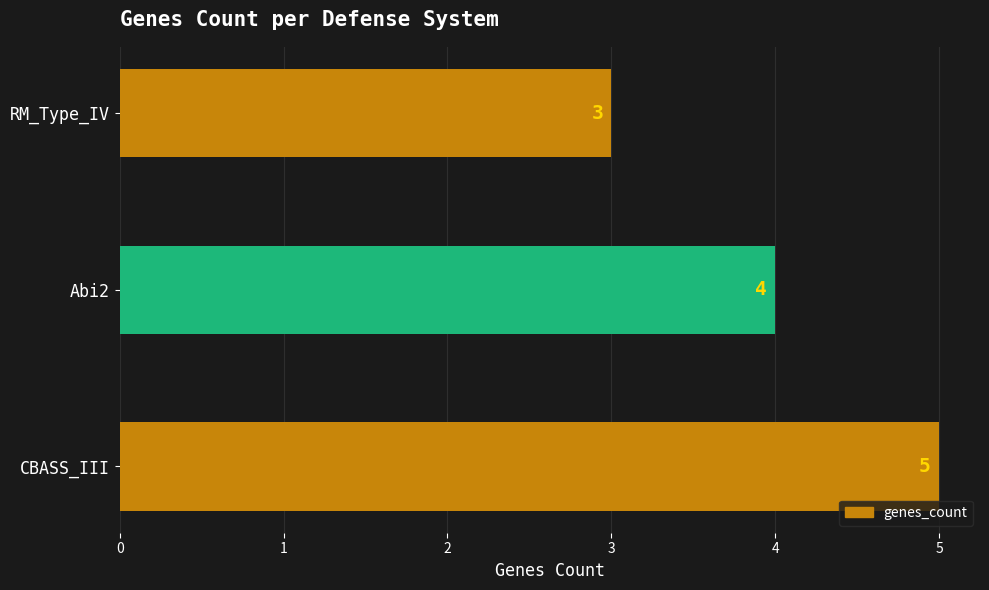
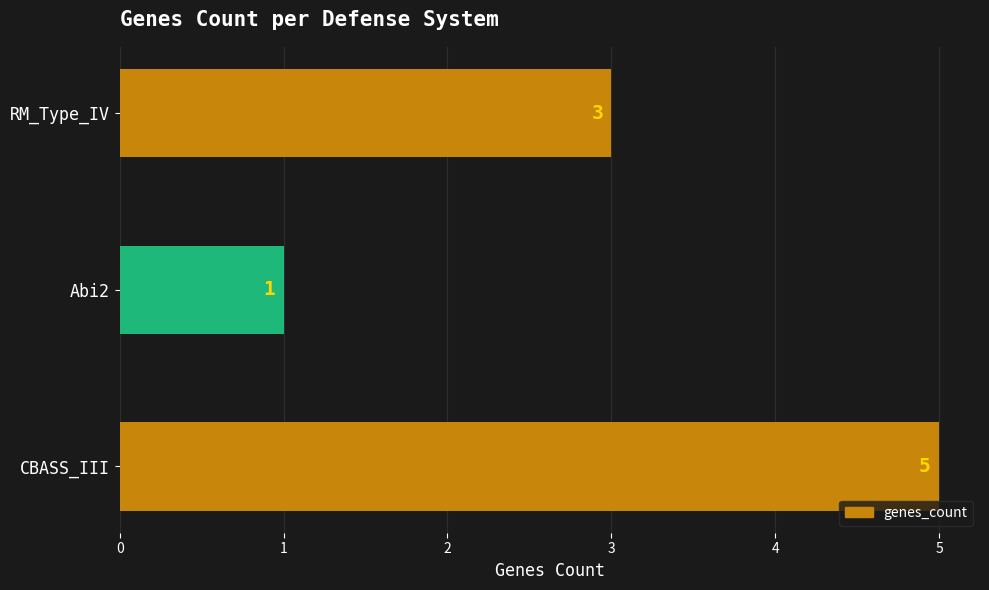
Abi2: 4 -> 1
